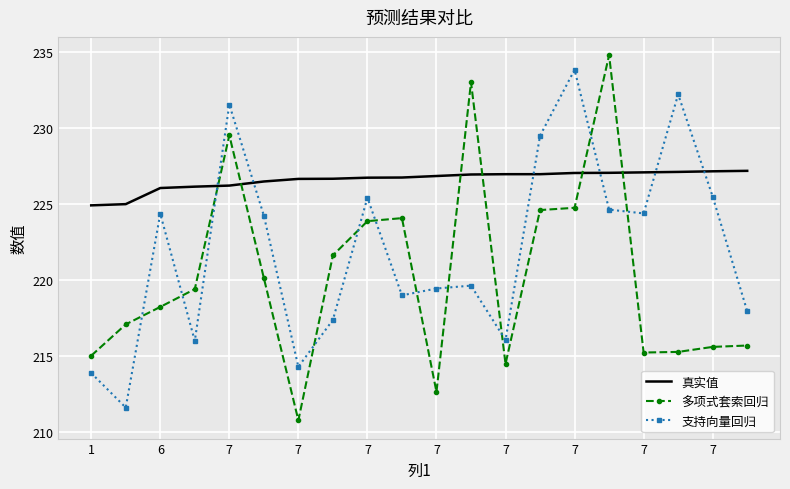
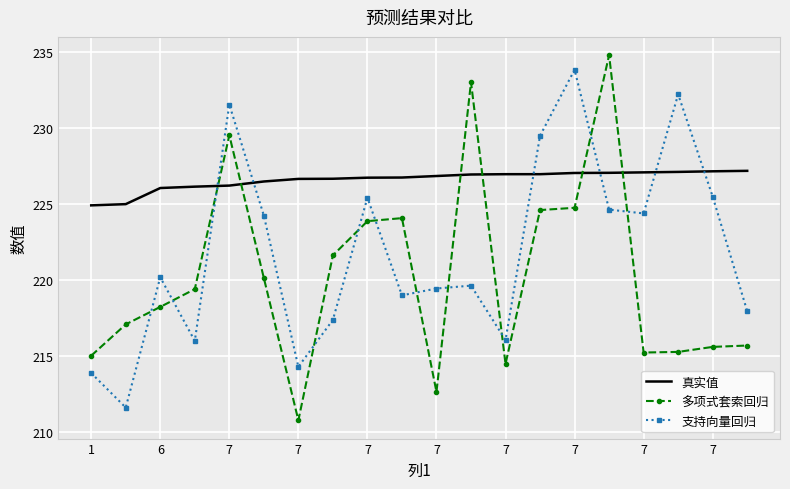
支持向量回归, 6: 224.4 -> 220.2
